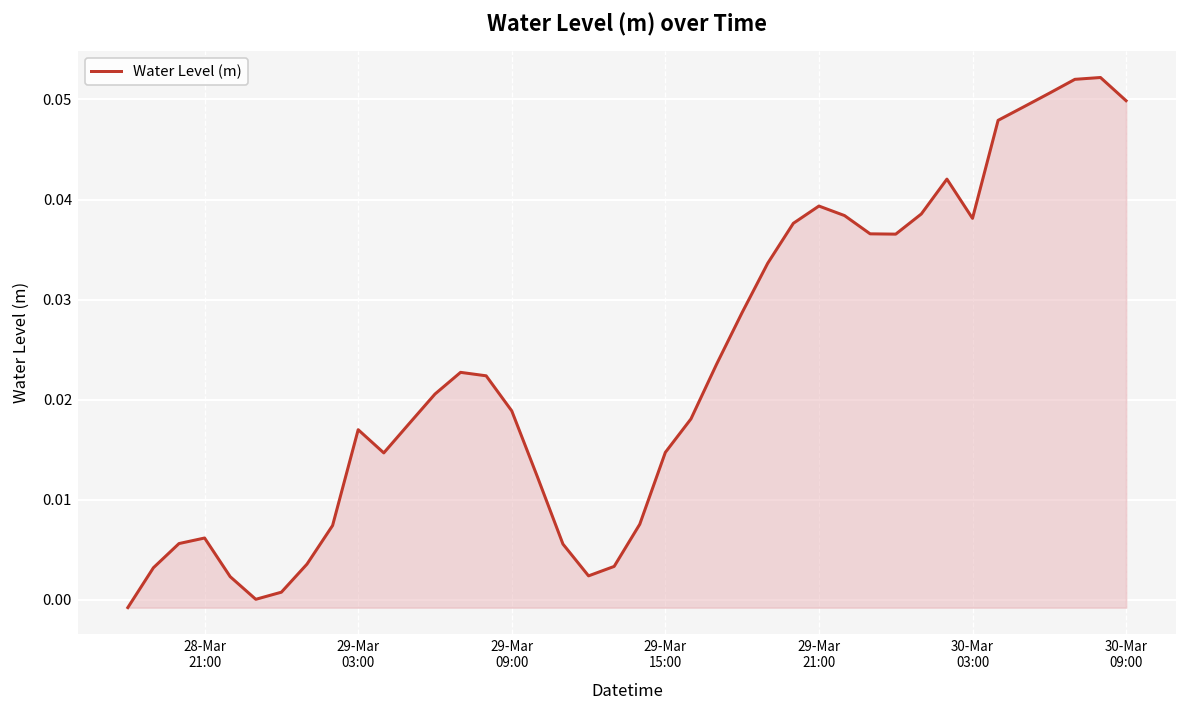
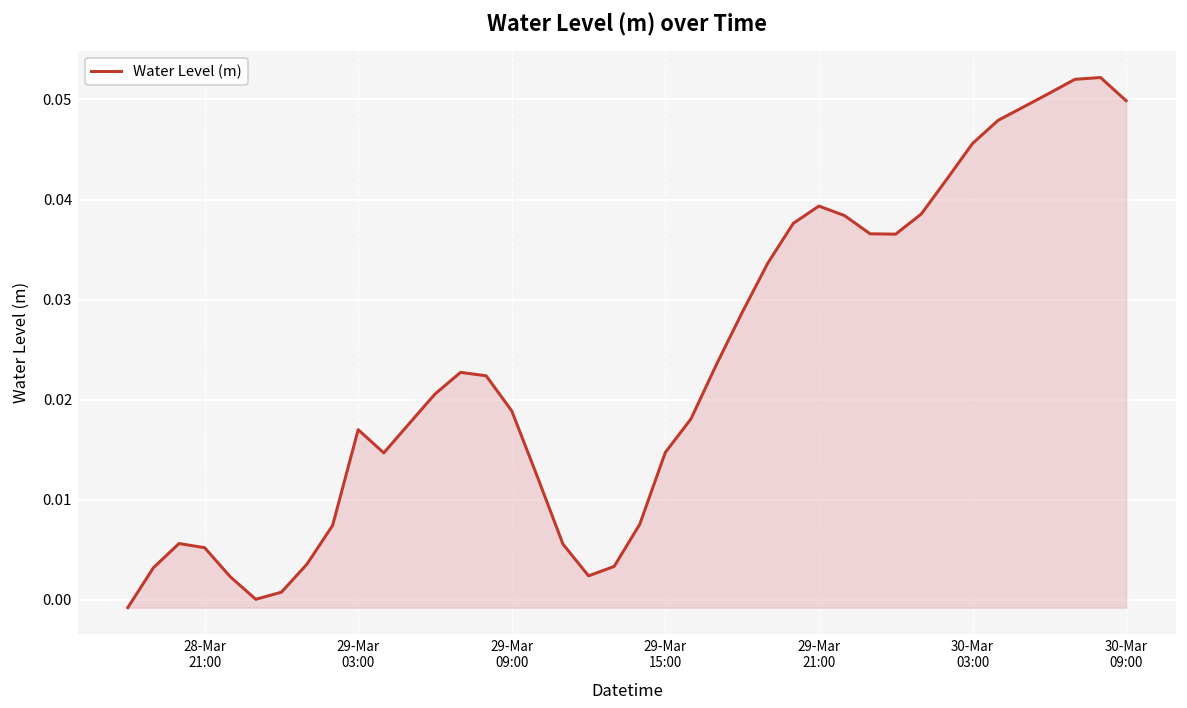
28-Mar 21:00: 0.006 -> 0.005
30-Mar 03:00: 0.038 -> 0.046
